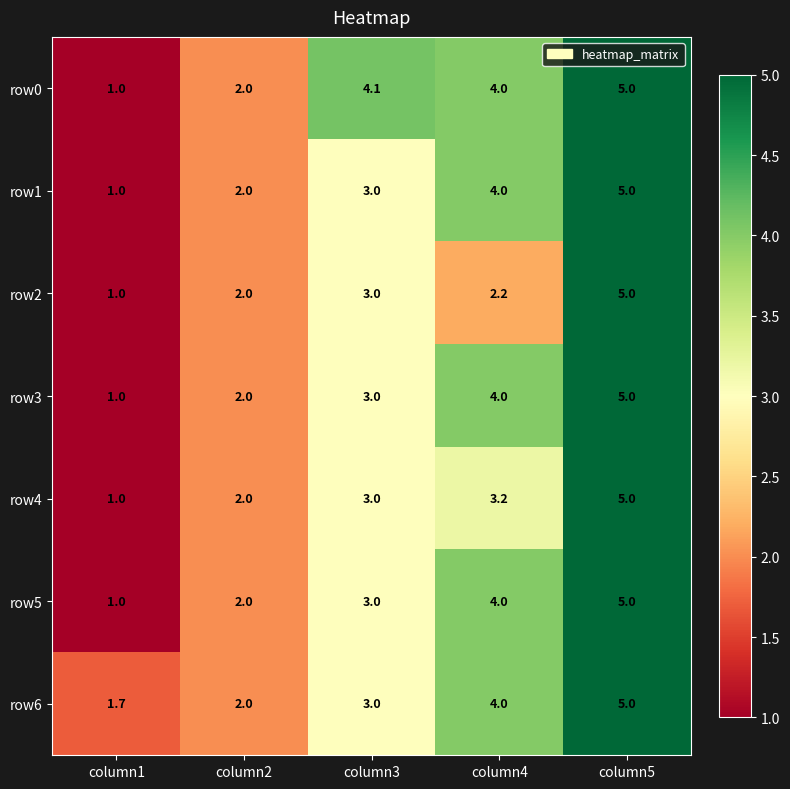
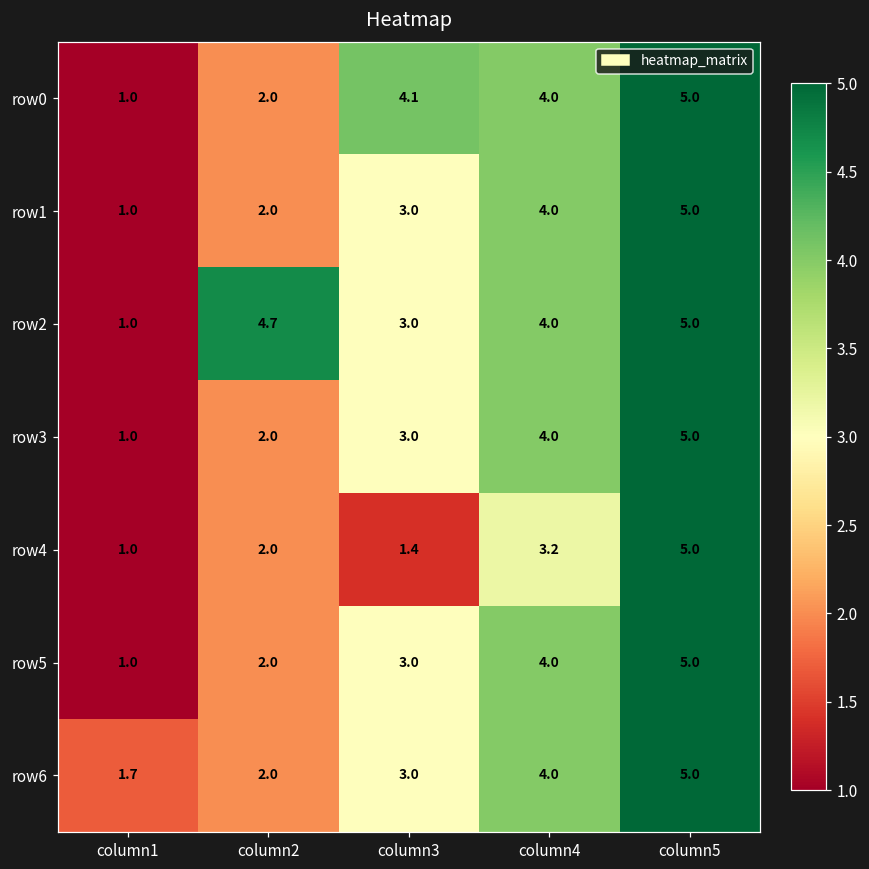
row2, column2: 2.0 -> 4.7
row2, column4: 2.2 -> 4.0
row4, column3: 3.0 -> 1.4
